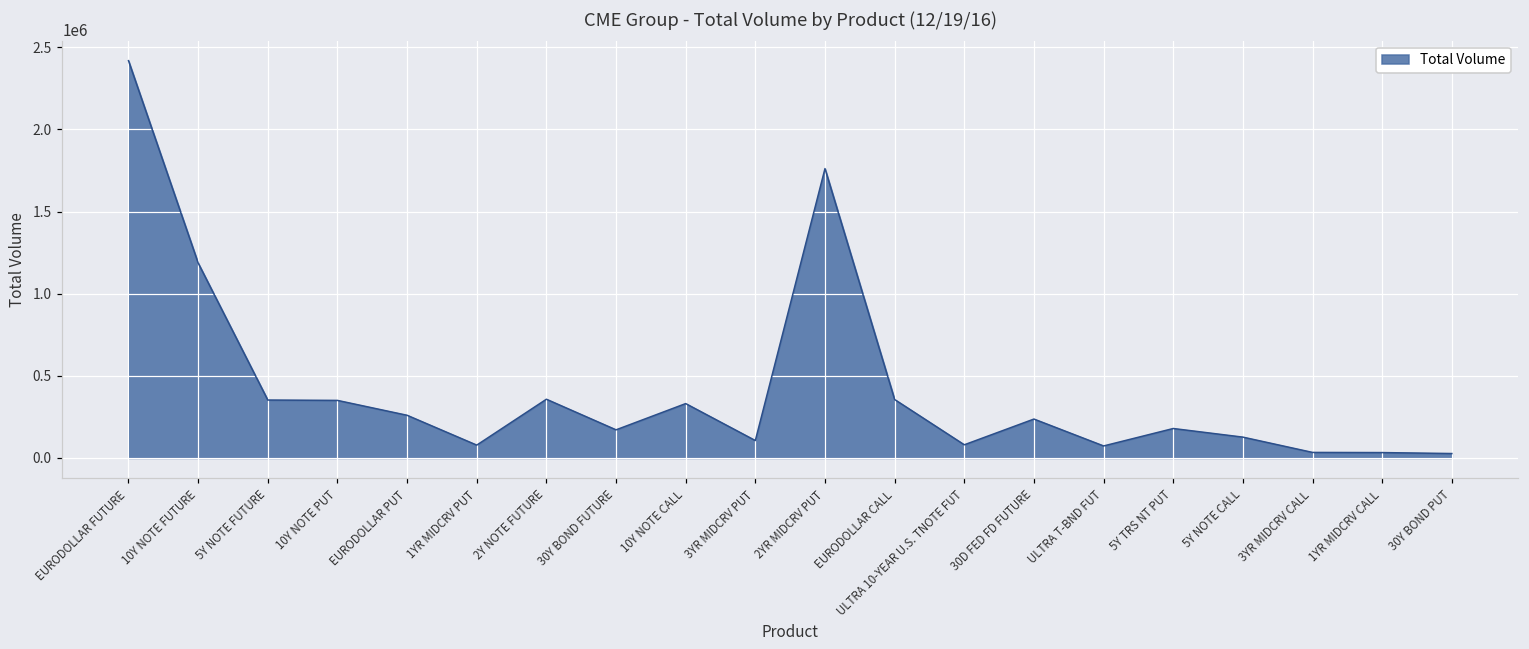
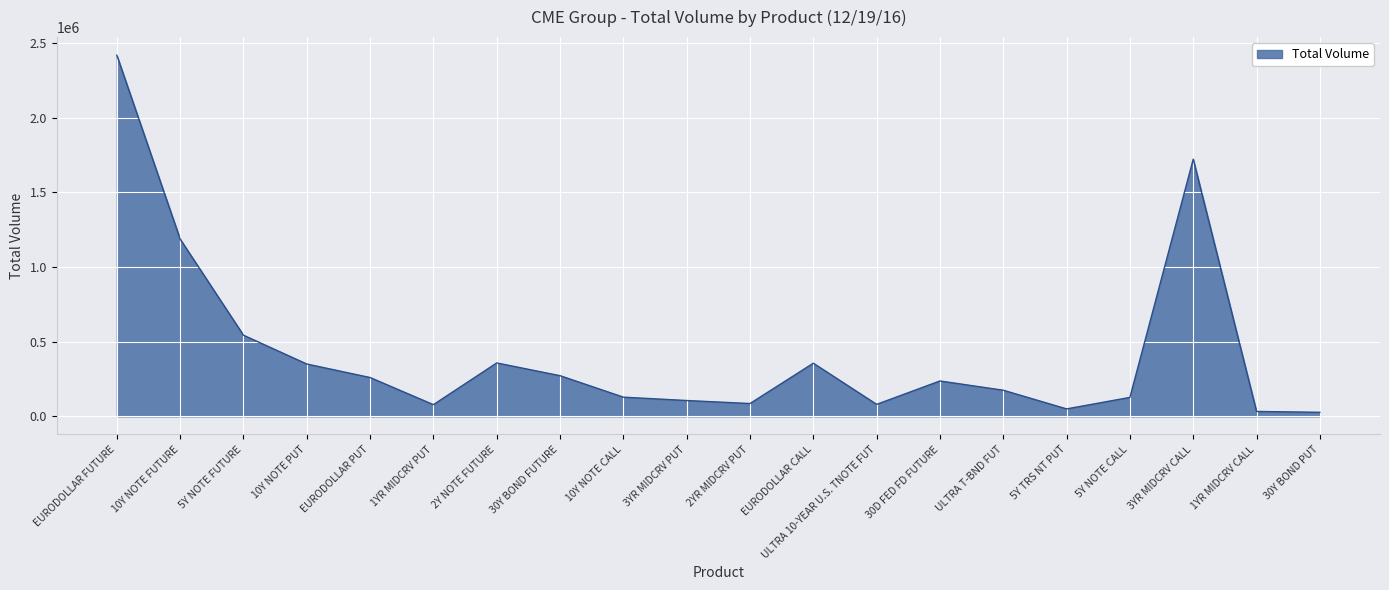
5Y NOTE FUTURE: 350000 -> 540000
30Y BOND FUTURE: 170000 -> 270000
10Y NOTE CALL: 330000 -> 130000
2YR MIDCRV PUT: 1760000 -> 90000
ULTRA T-BND FUT: 70000 -> 170000
5Y TRS NT PUT: 180000 -> 50000
3YR MIDCRV CALL: 30000 -> 1720000
